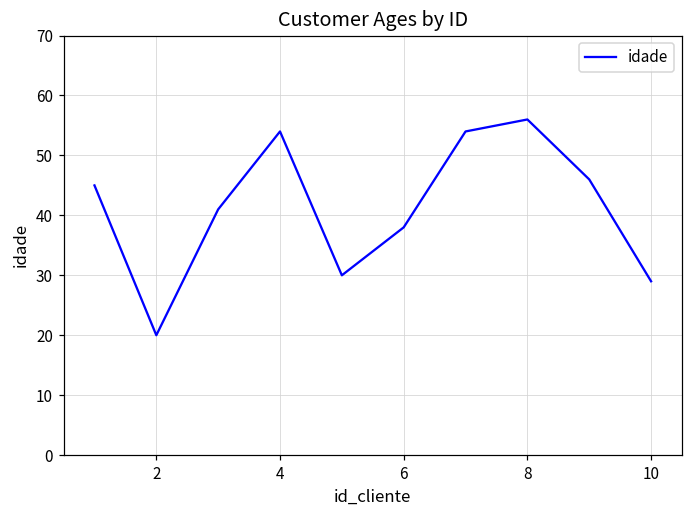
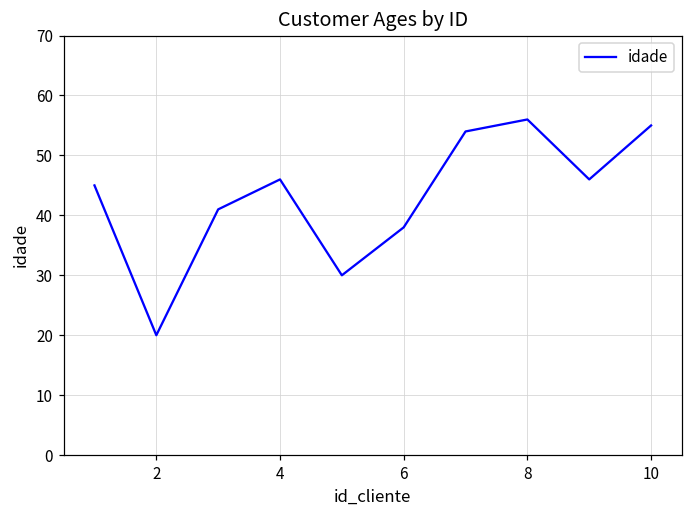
4: 54 -> 46
10: 29 -> 55
